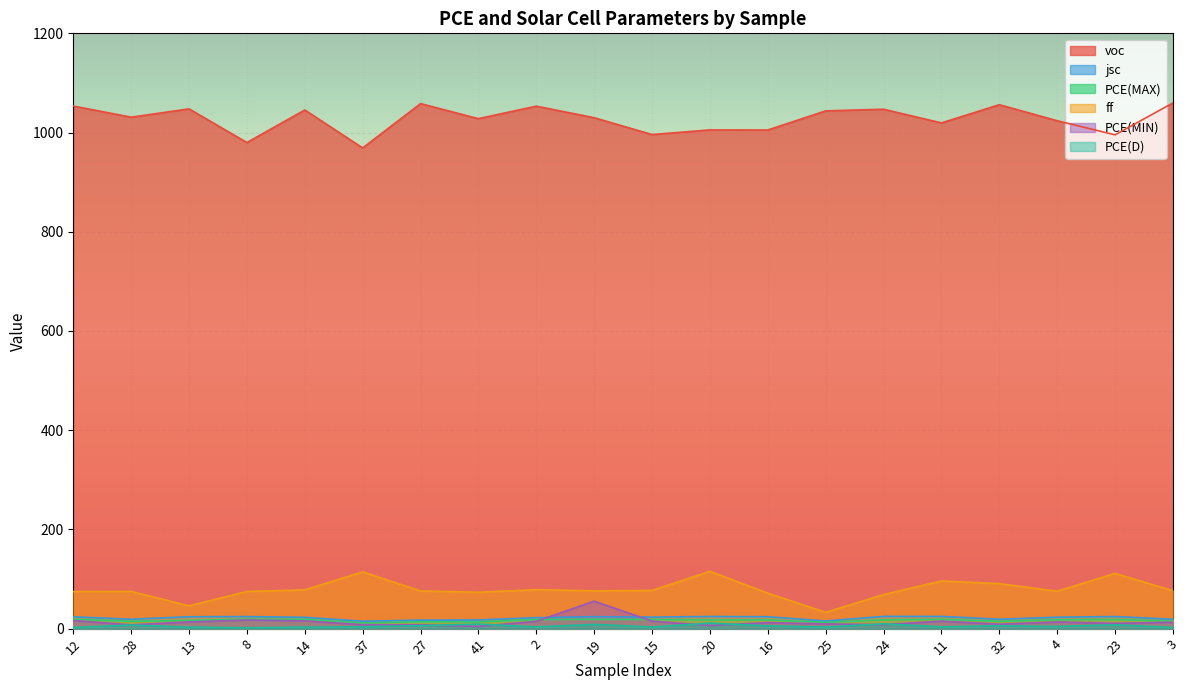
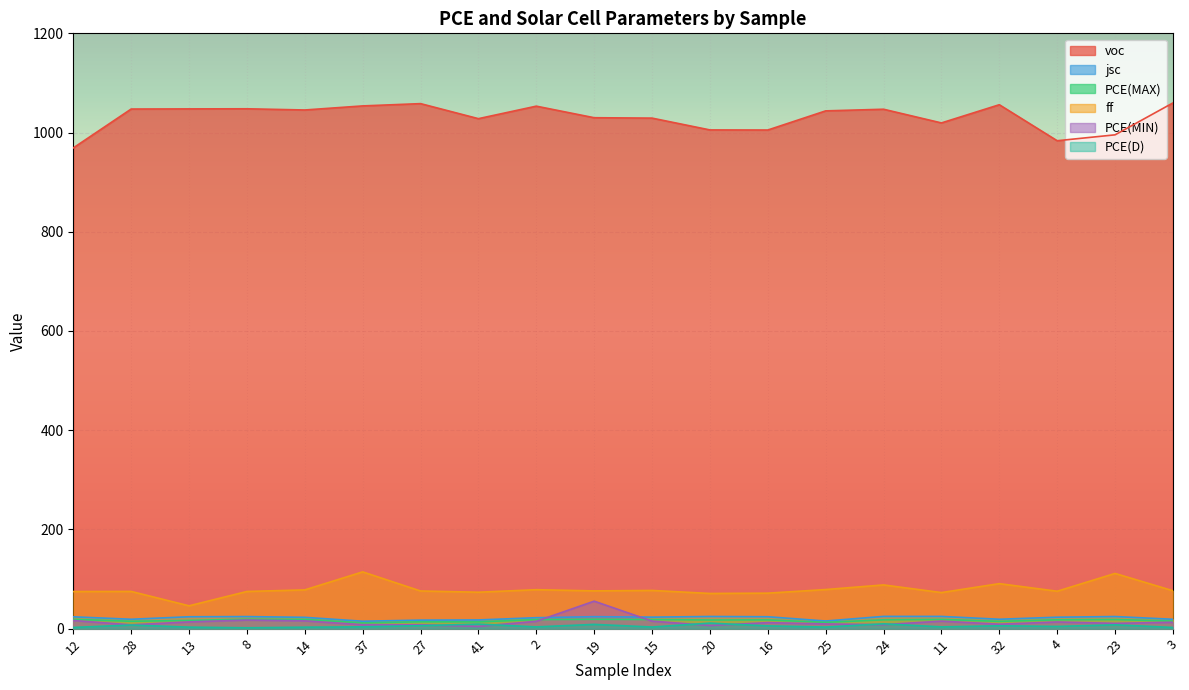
voc, 12: 1050 -> 970
voc, 28: 1030 -> 1050
voc, 8: 980 -> 1050
voc, 37: 970 -> 1050
voc, 15: 1000 -> 1030
ff, 20: 120 -> 70
ff, 25: 30 -> 80
ff, 24: 70 -> 90
ff, 11: 100 -> 70
voc, 4: 1020 -> 980
